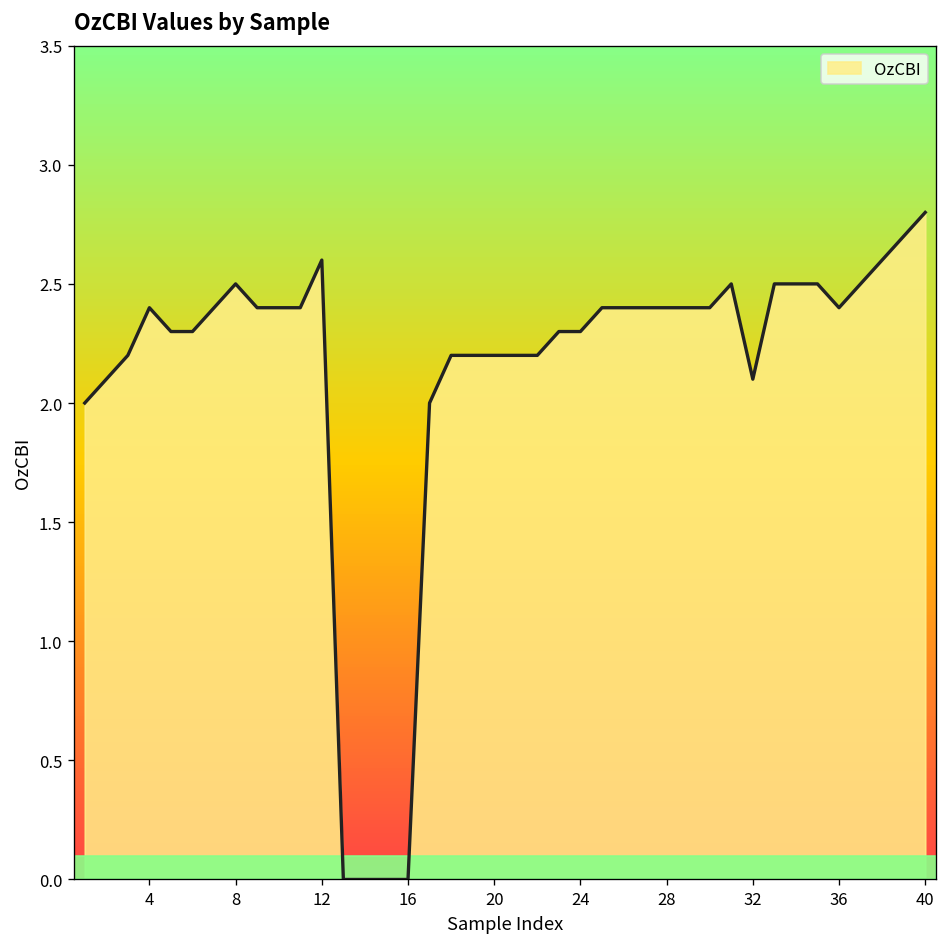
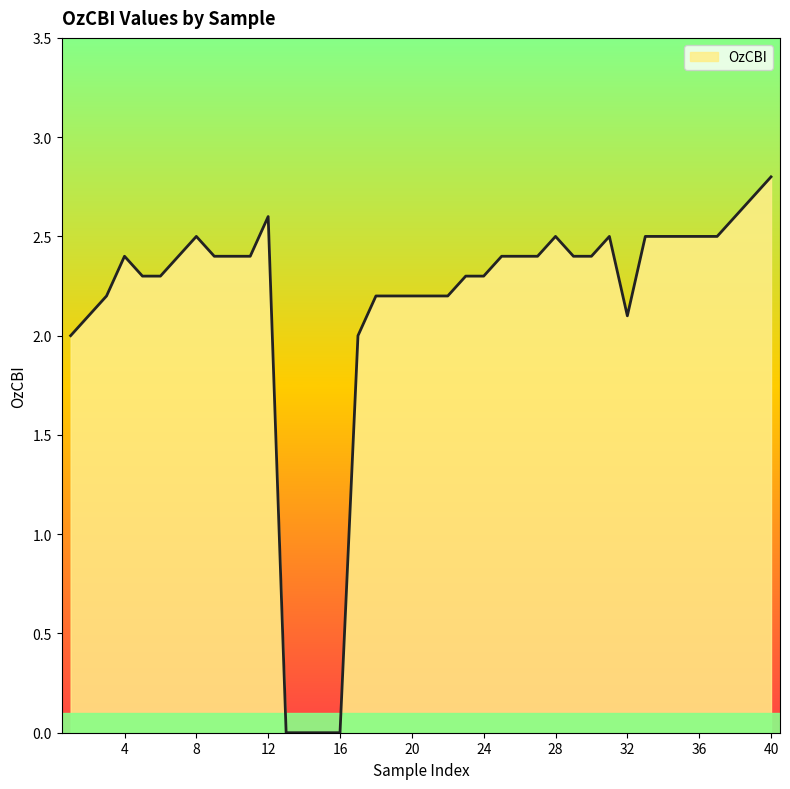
28: 2.4 -> 2.5
36: 2.4 -> 2.5
